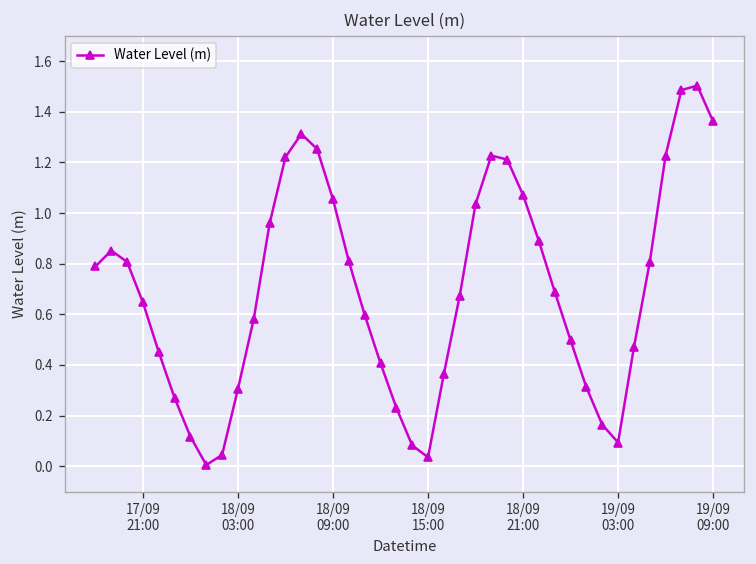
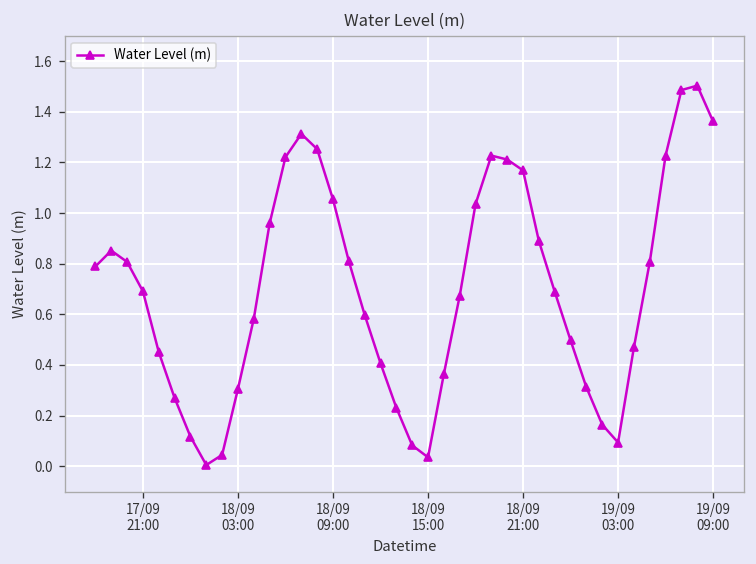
17/09 21:00: 0.65 -> 0.69
18/09 21:00: 1.07 -> 1.17
